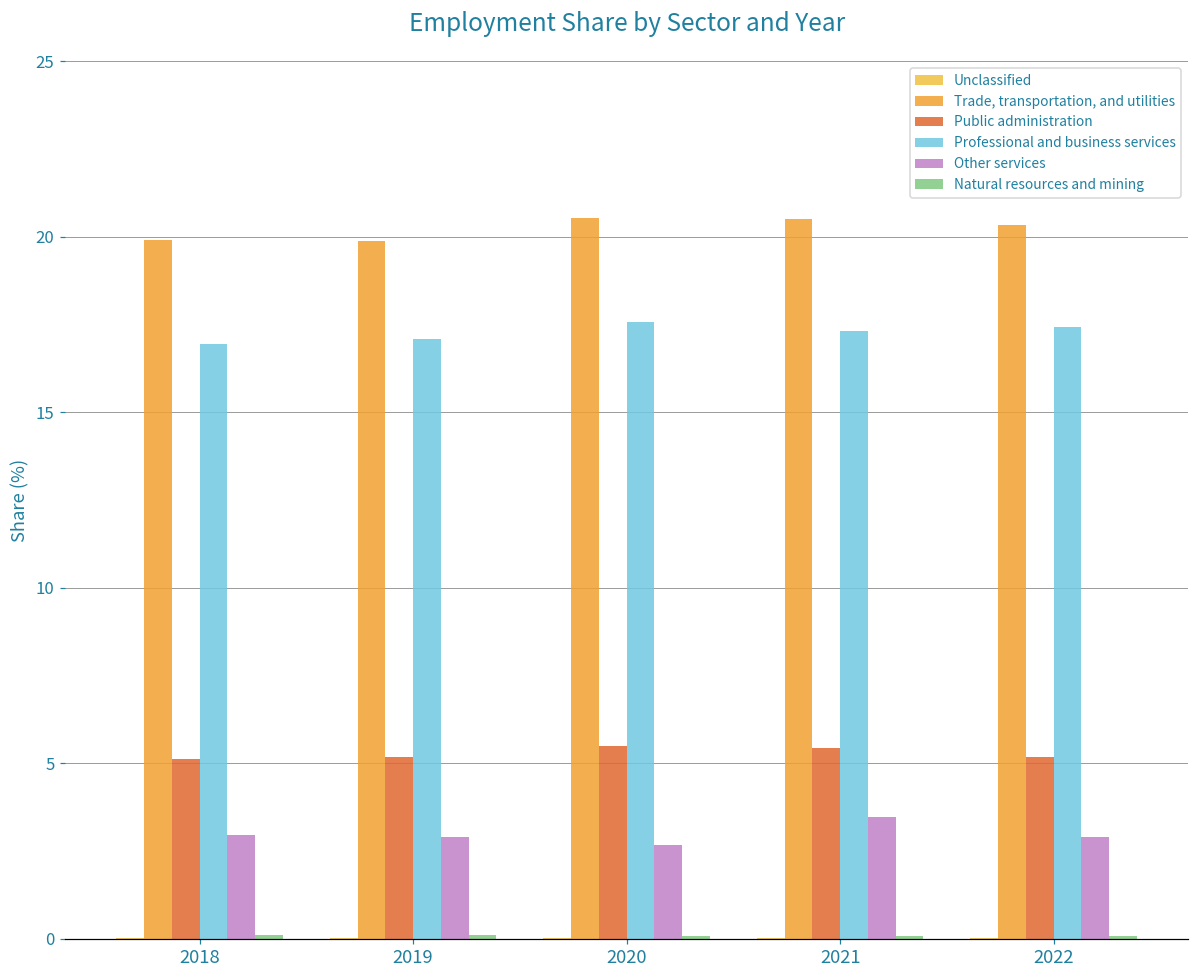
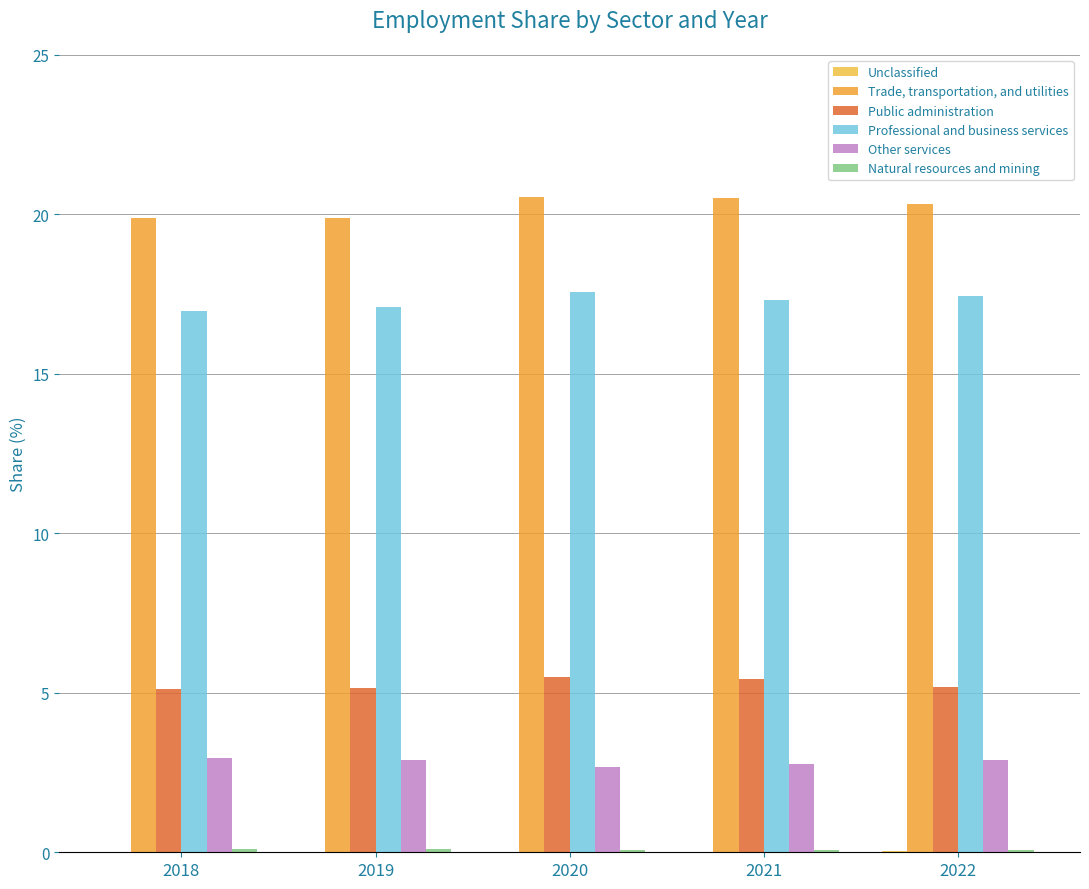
Other services, 2021: 3.5 -> 2.8
